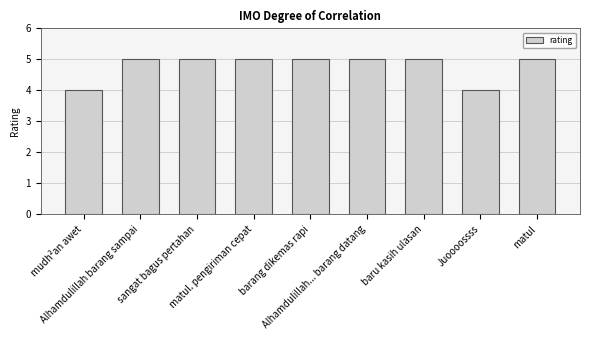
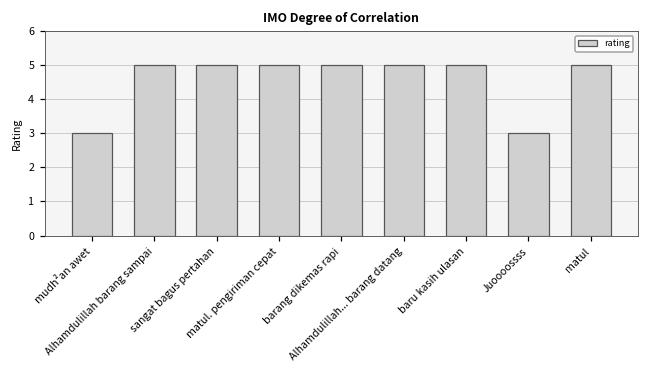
mudh²an awet: 4 -> 3
Juoooossss: 4 -> 3
